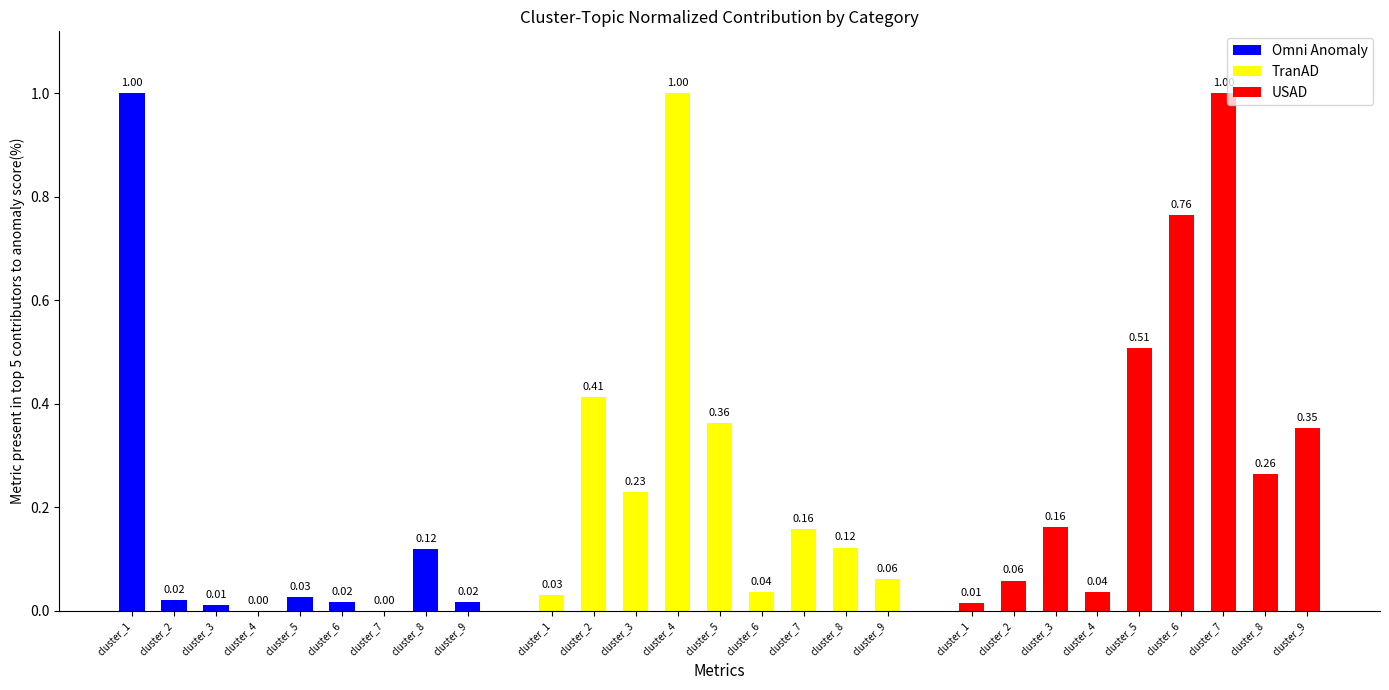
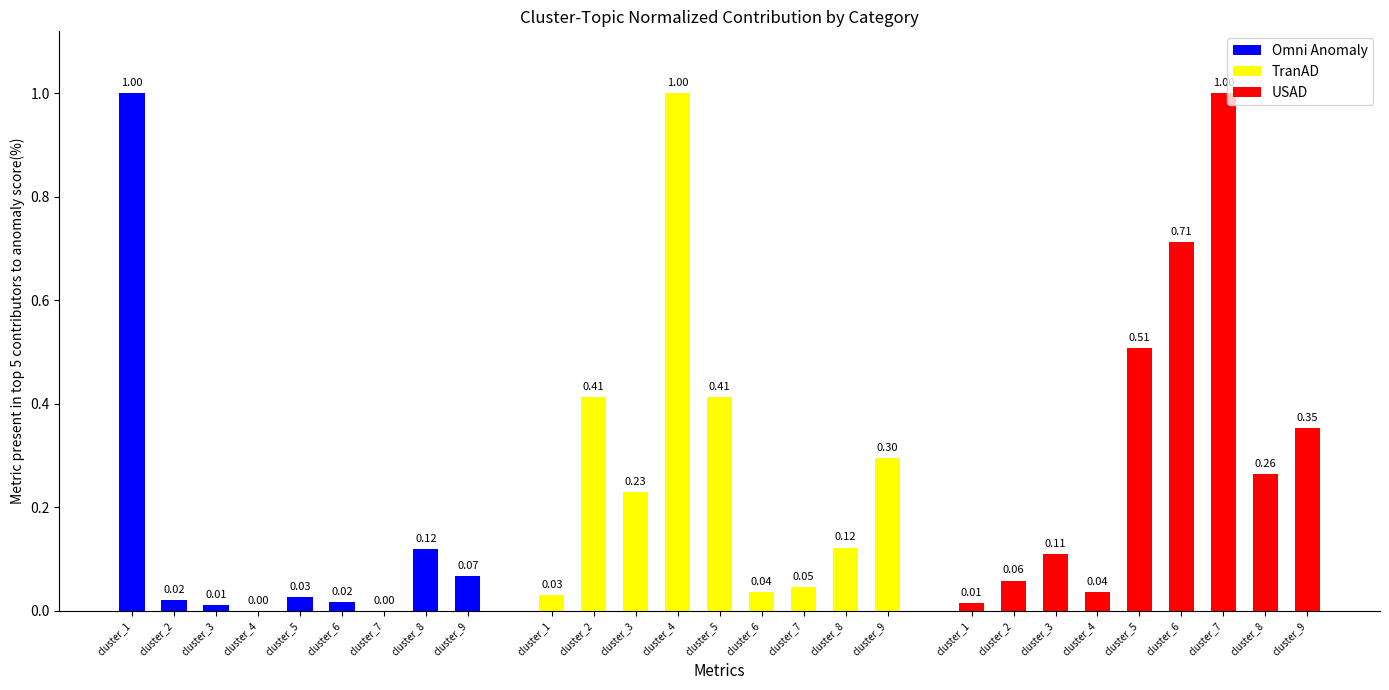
Omni Anomaly, cluster_9: 0.02 -> 0.07
TranAD, cluster_5: 0.36 -> 0.41
TranAD, cluster_7: 0.16 -> 0.05
TranAD, cluster_9: 0.06 -> 0.30
USAD, cluster_3: 0.16 -> 0.11
USAD, cluster_6: 0.76 -> 0.71
